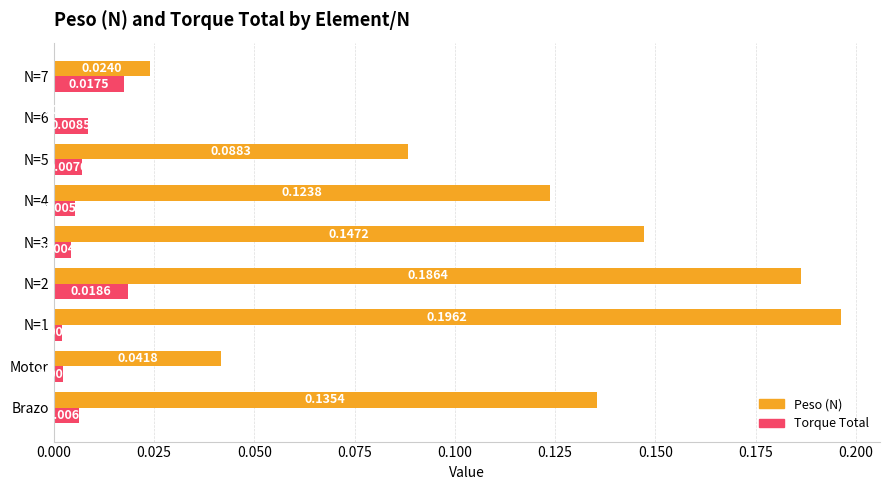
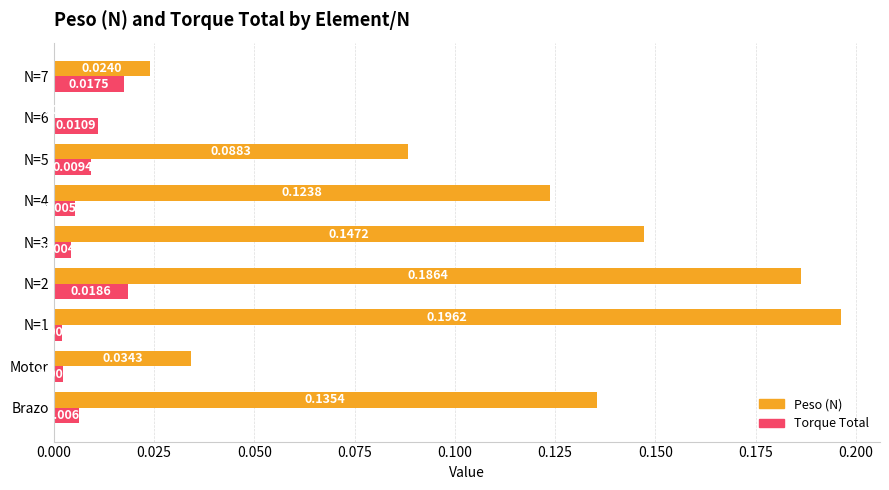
Torque Total, N=6: 0.0085 -> 0.0109
Torque Total, N=5: 0.0070 -> 0.0094
Peso (N), Motor: 0.0418 -> 0.0343
